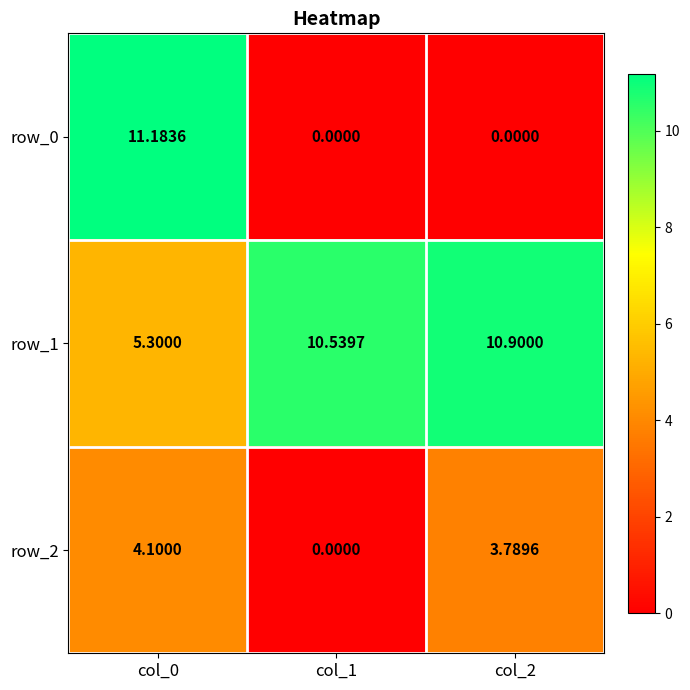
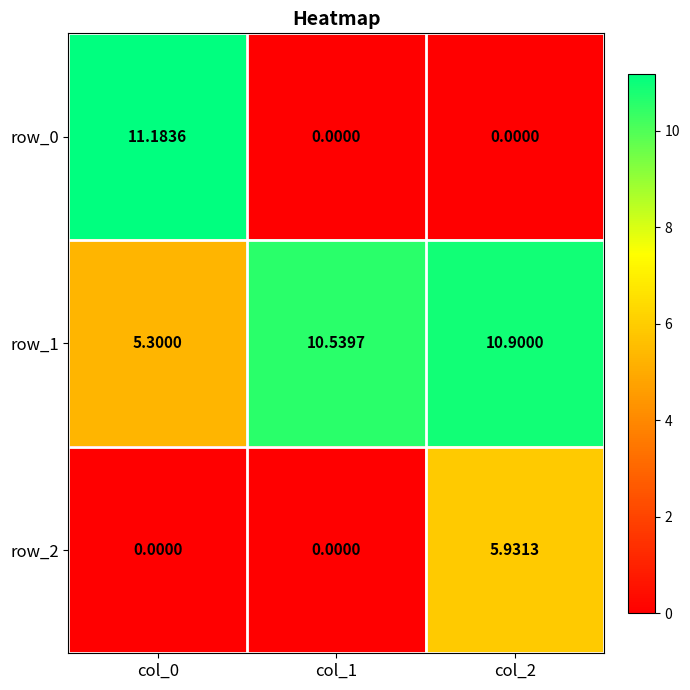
row_2, col_0: 4.1000 -> 0.0000
row_2, col_2: 3.7896 -> 5.9313
